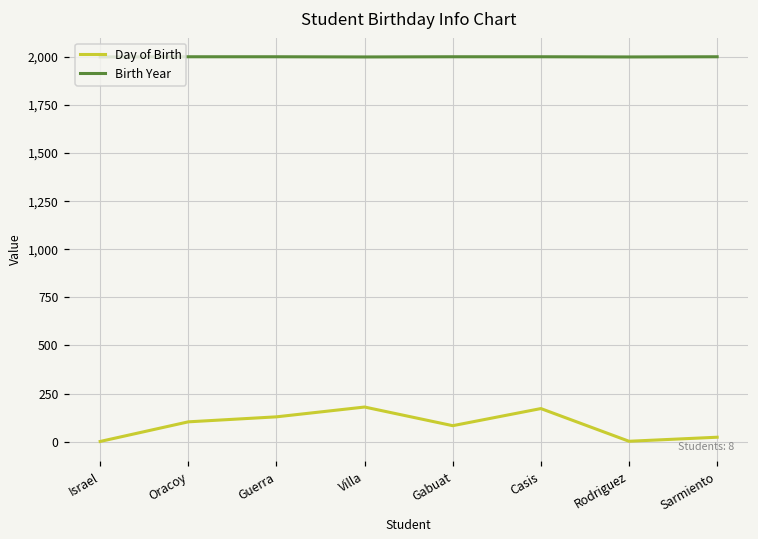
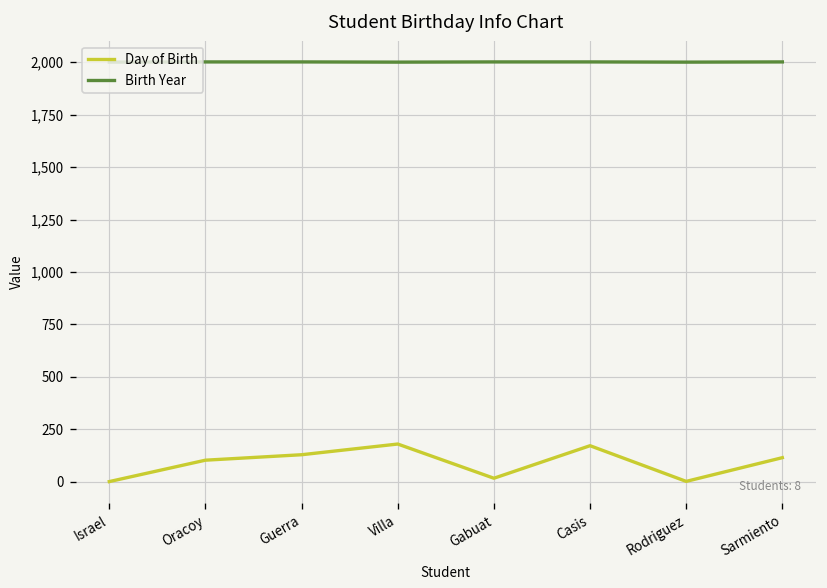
Day of Birth, Gabuat: 80 -> 20
Day of Birth, Sarmiento: 20 -> 120
